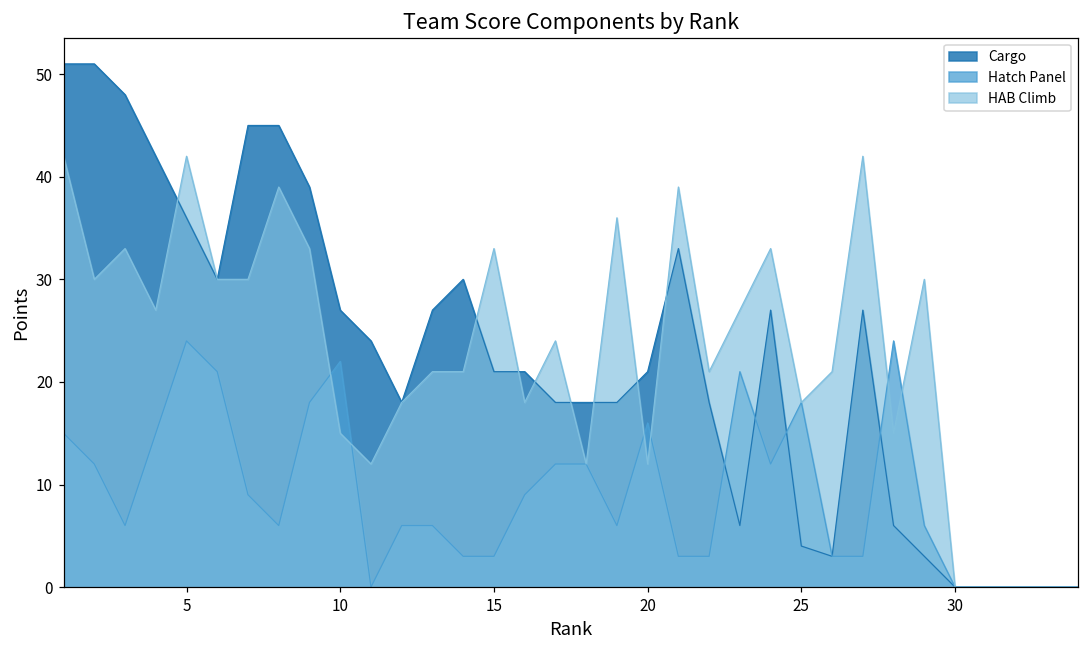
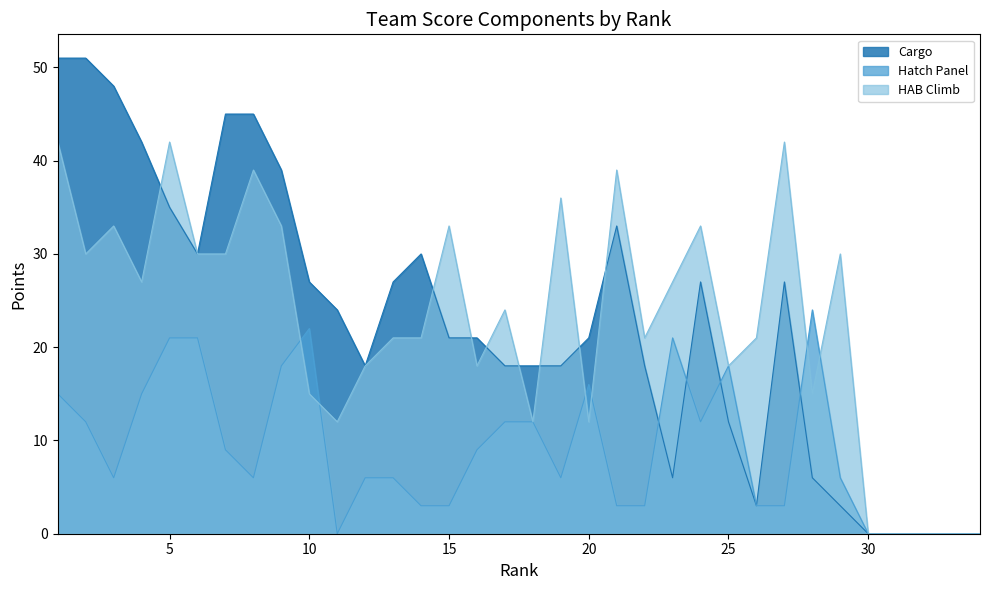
Cargo, 5: 36 -> 35
Hatch Panel, 5: 24 -> 21
Cargo, 25: 4 -> 12
